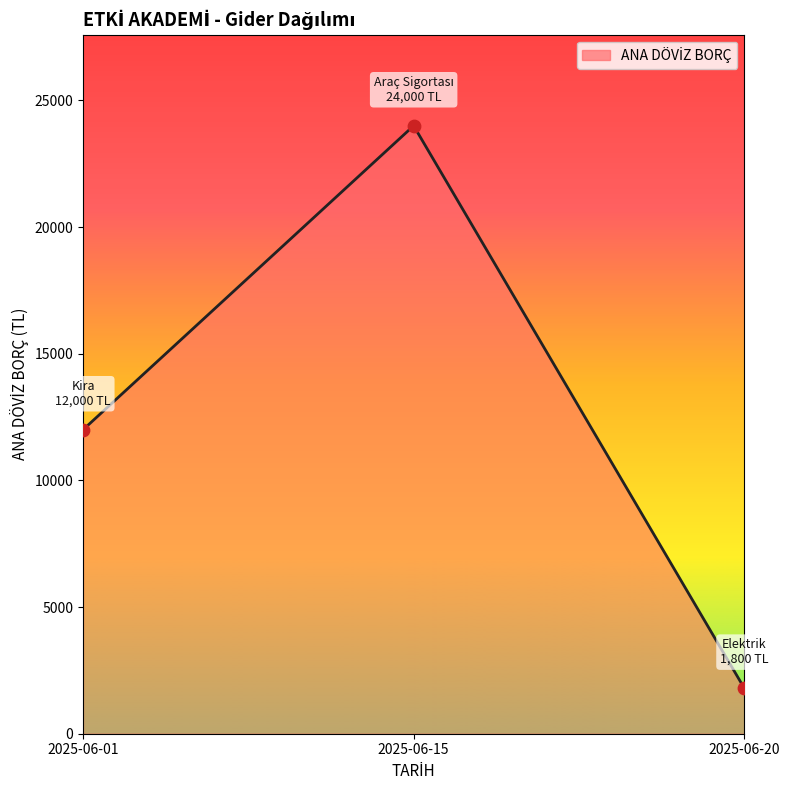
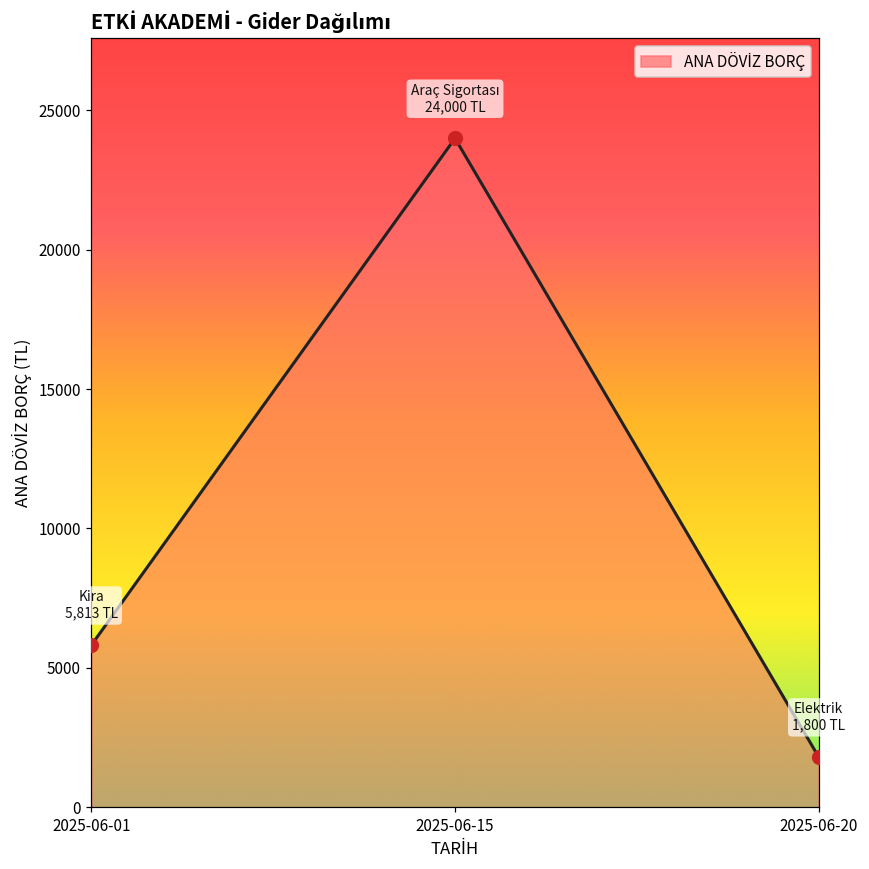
2025-06-01: 12,000 -> 5,813
